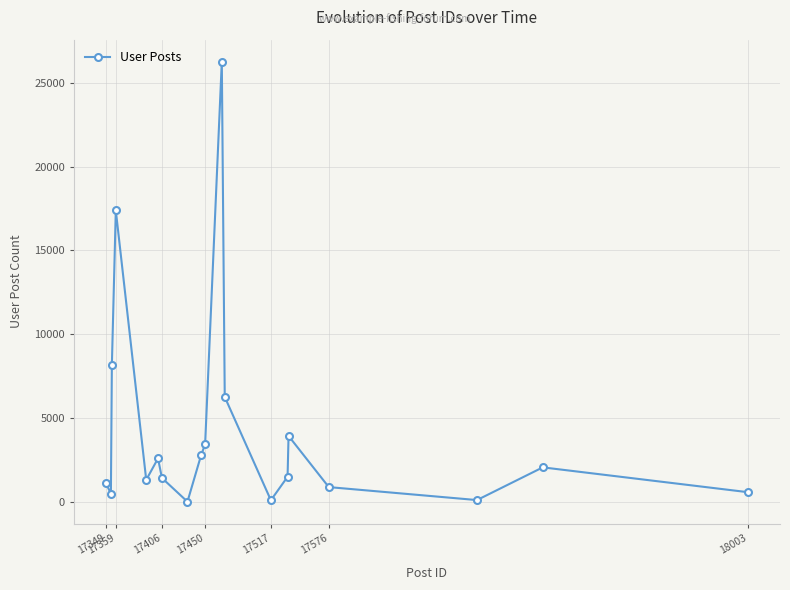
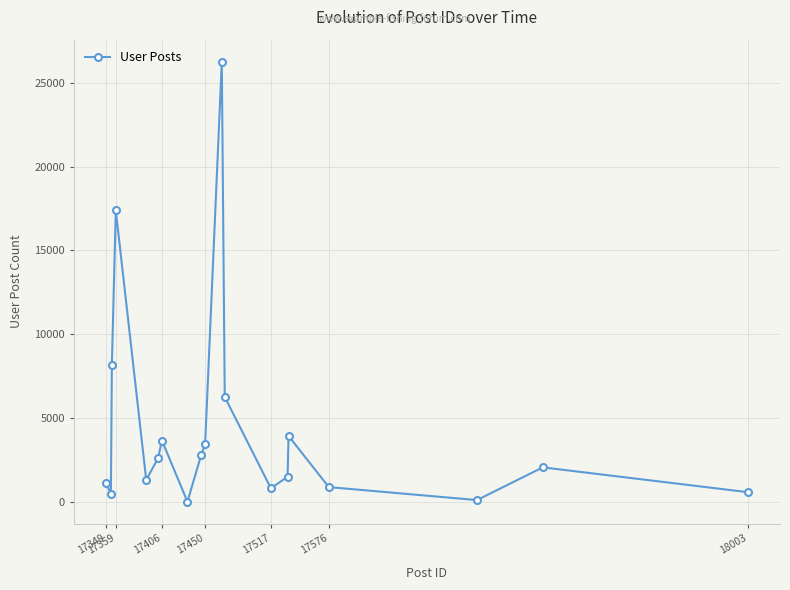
17406: 1400 -> 3700
17517: 100 -> 800
